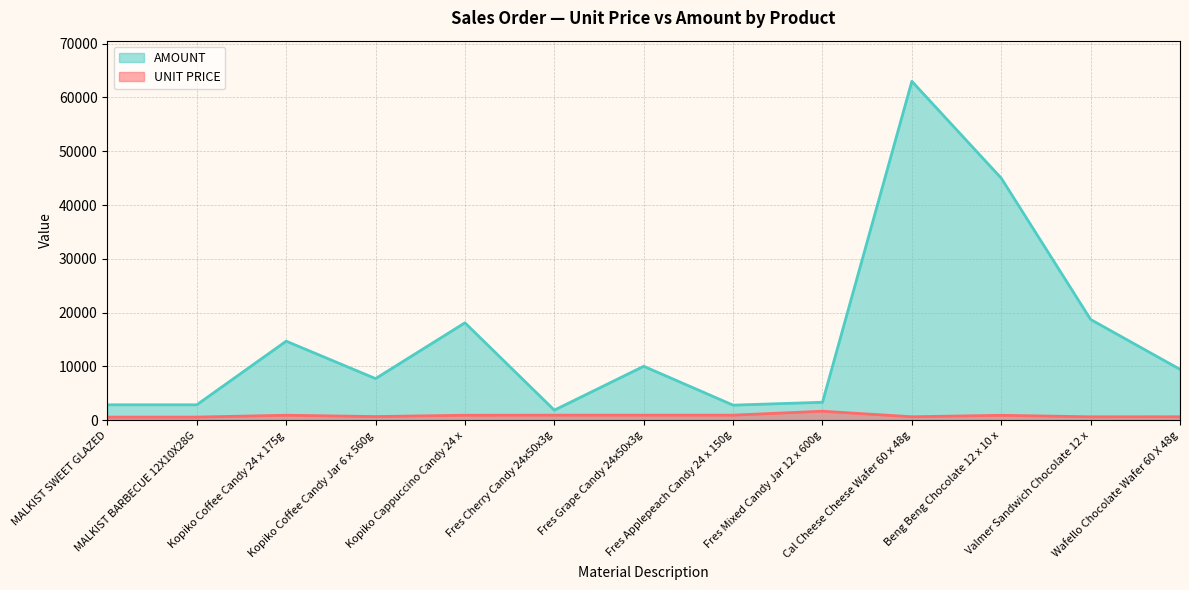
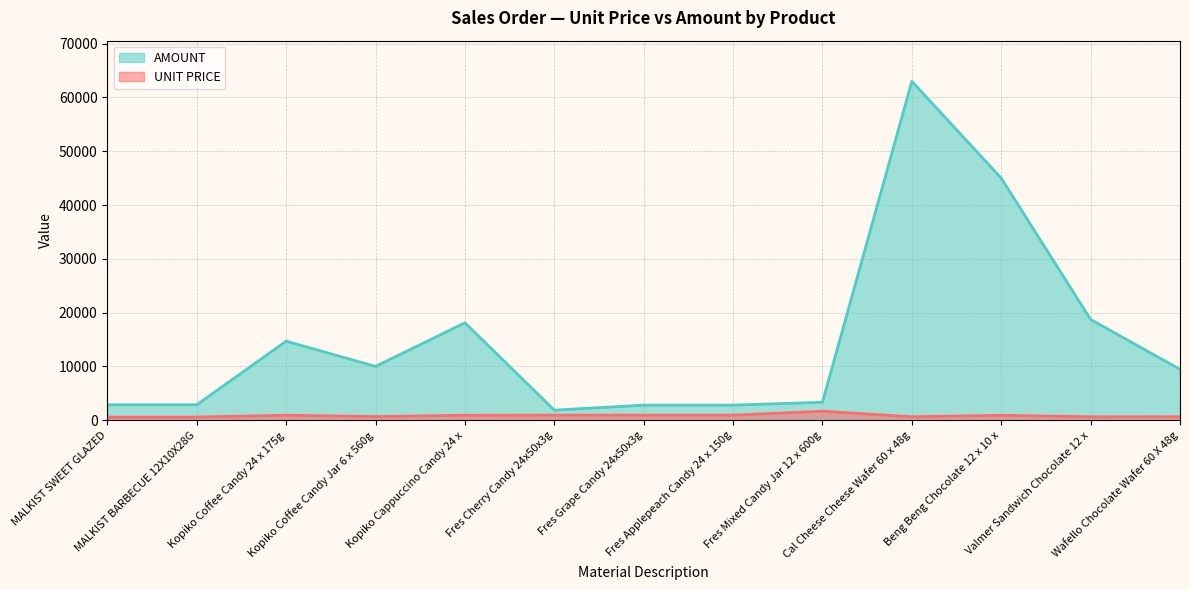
AMOUNT, Kopiko Coffee Candy Jar 6 x 560g: 8000 -> 10000
AMOUNT, Fres Grape Candy 24x50x3g: 10000 -> 3000
